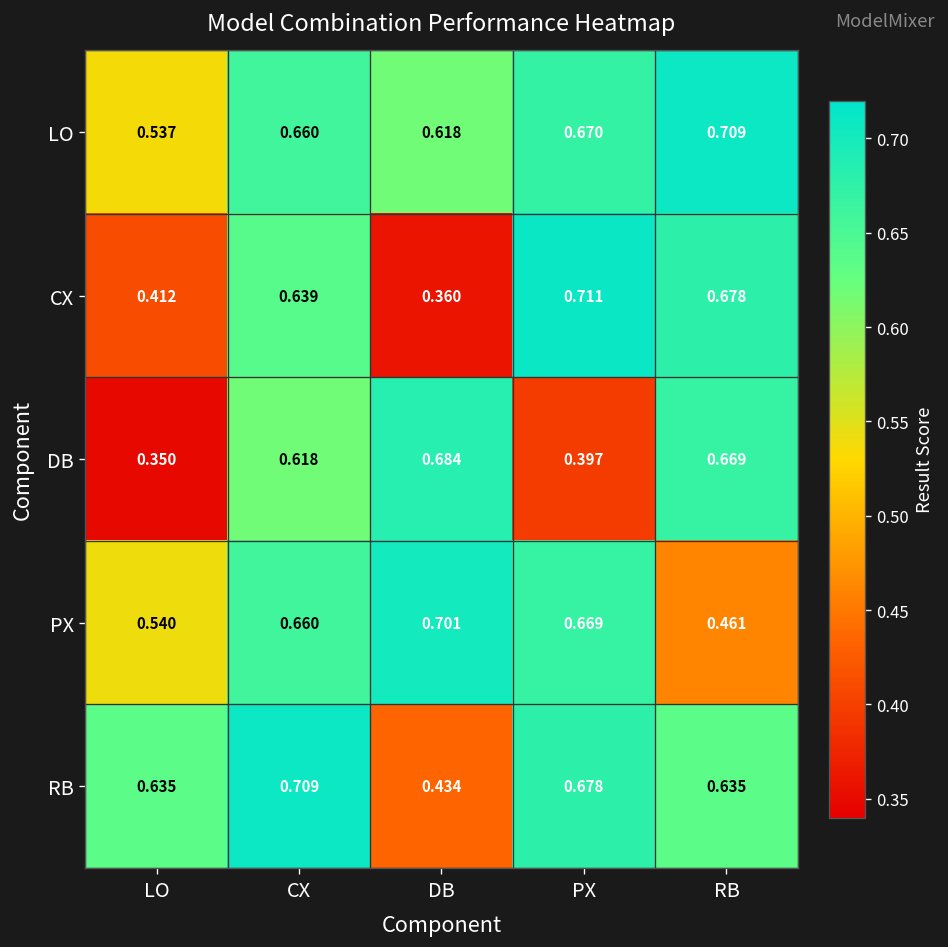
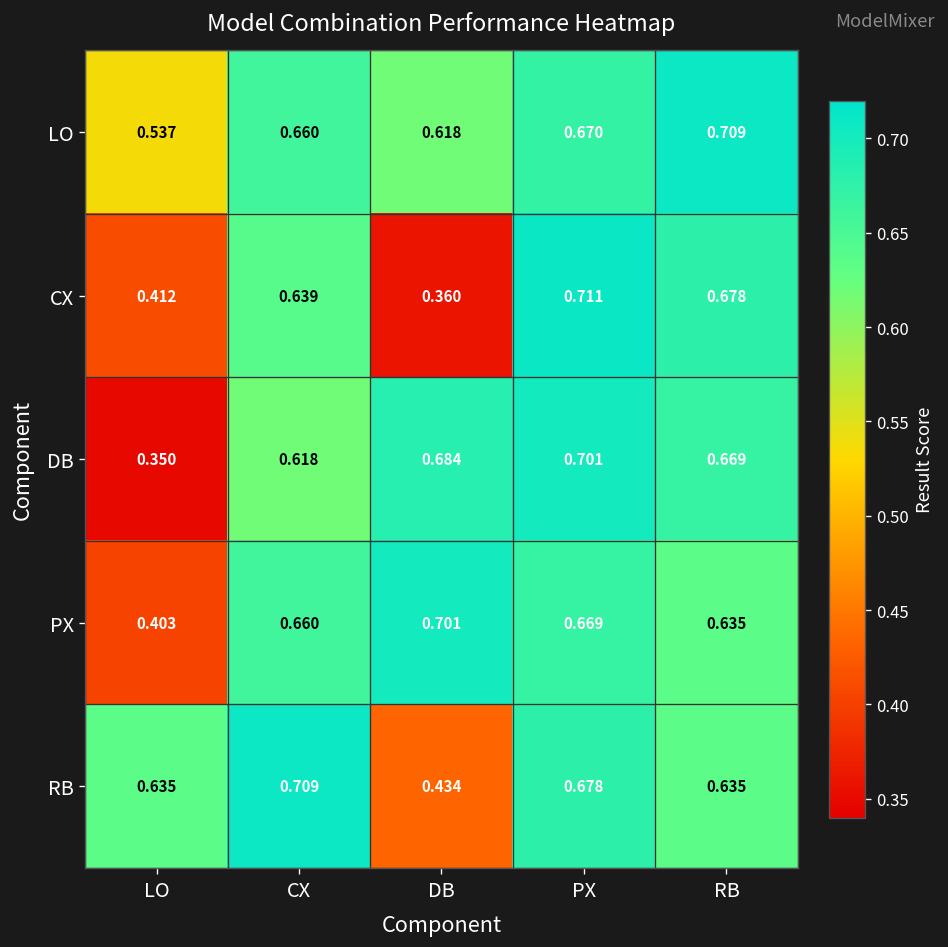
DB, PX: 0.397 -> 0.701
PX, LO: 0.540 -> 0.403
PX, RB: 0.461 -> 0.635
